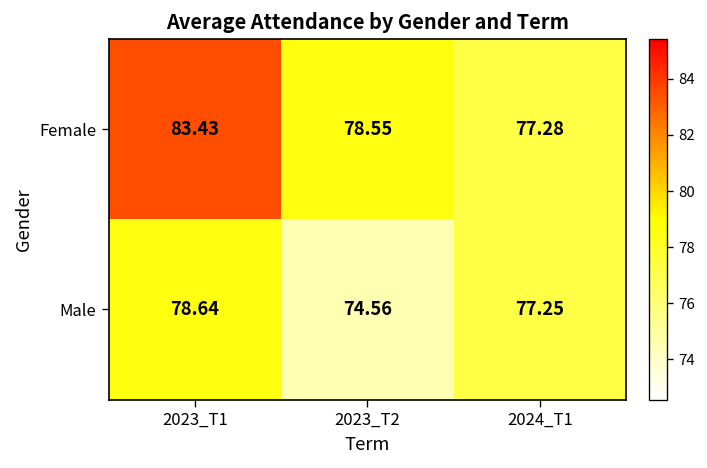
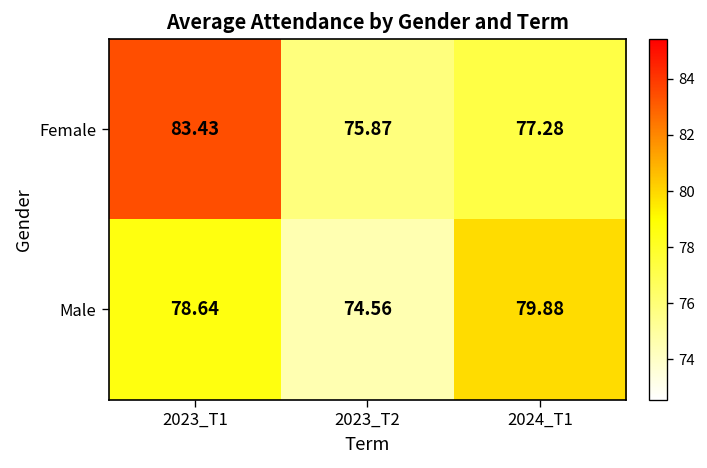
Female, 2023_T2: 78.55 -> 75.87
Male, 2024_T1: 77.25 -> 79.88
